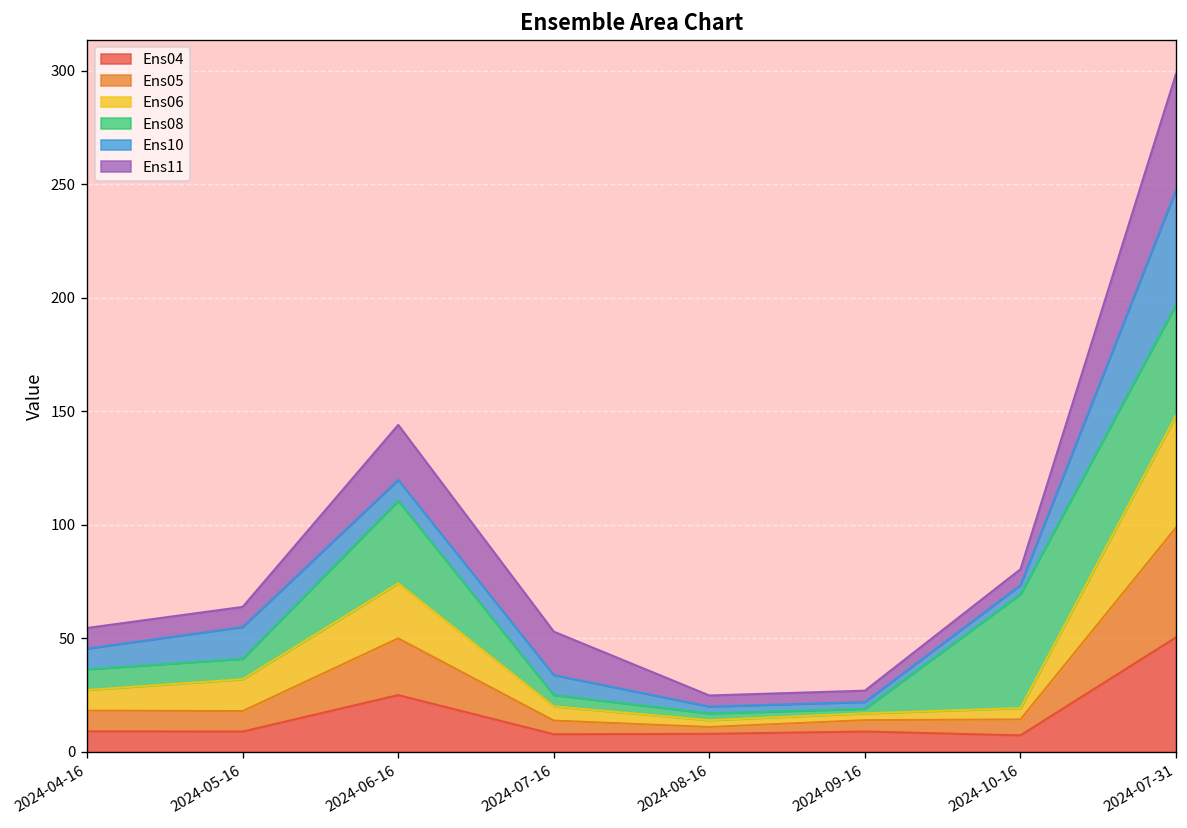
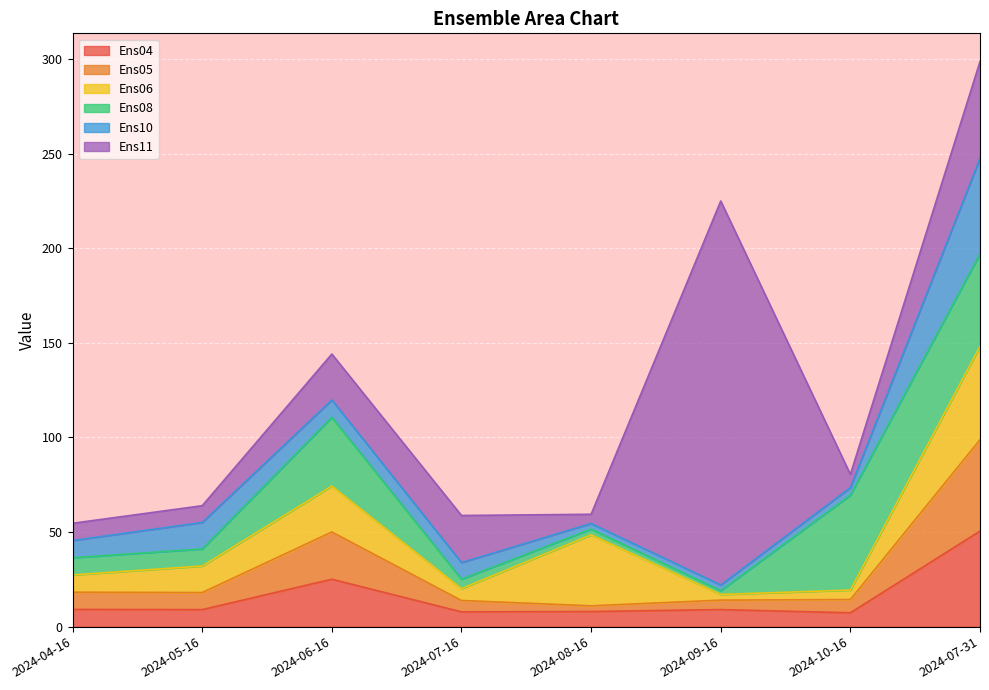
Ens11, 2024-07-16: 19 -> 25
Ens06, 2024-08-16: 3 -> 37
Ens11, 2024-09-16: 5 -> 203
